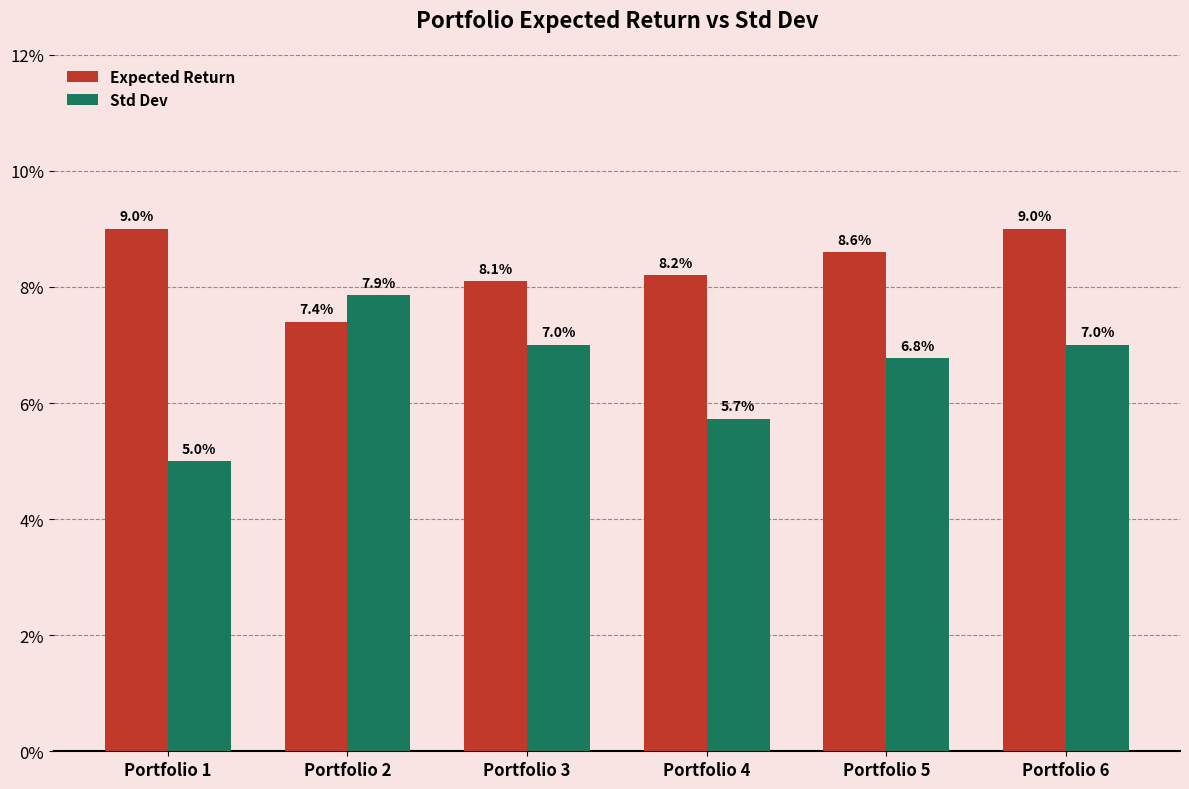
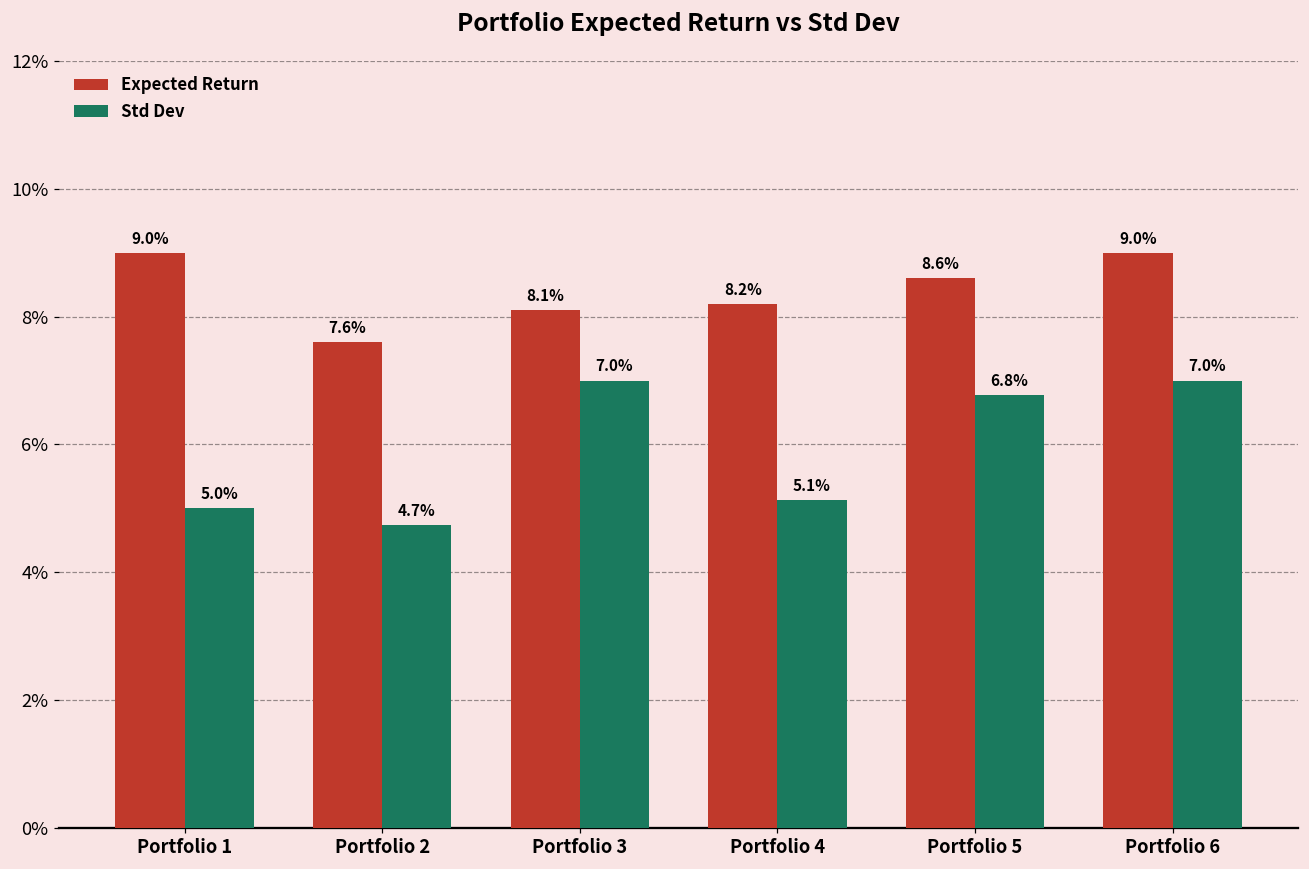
Expected Return, Portfolio 2: 7.4% -> 7.6%
Std Dev, Portfolio 2: 7.9% -> 4.7%
Std Dev, Portfolio 4: 5.7% -> 5.1%
